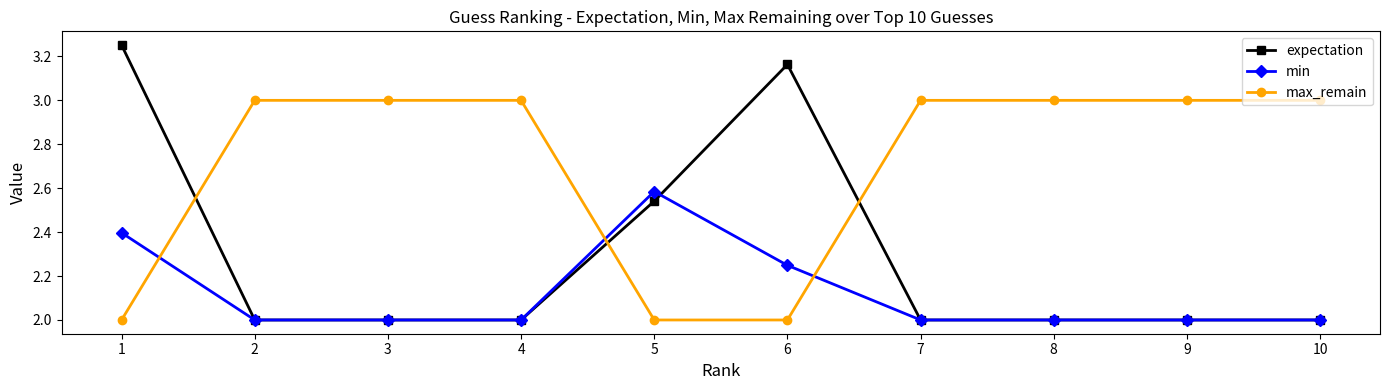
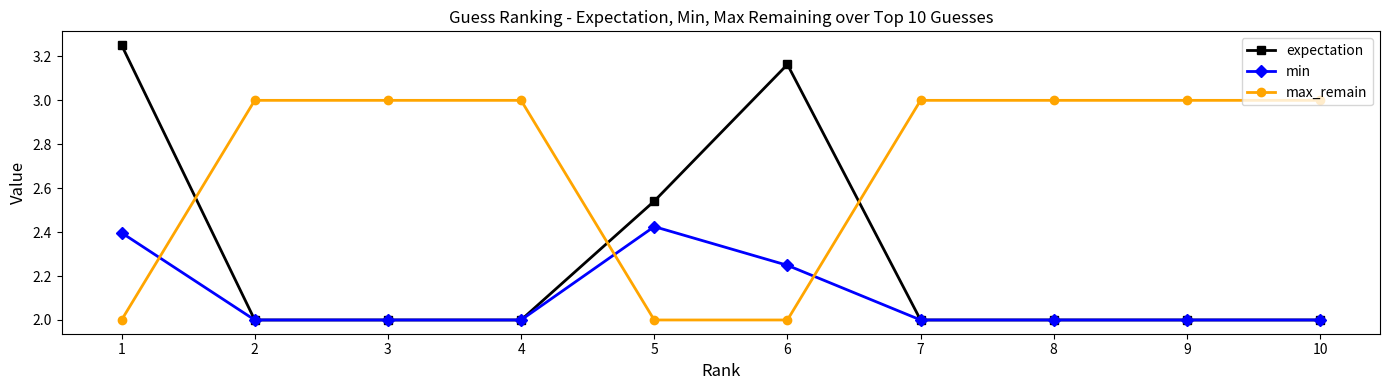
min, 5: 2.58 -> 2.43
